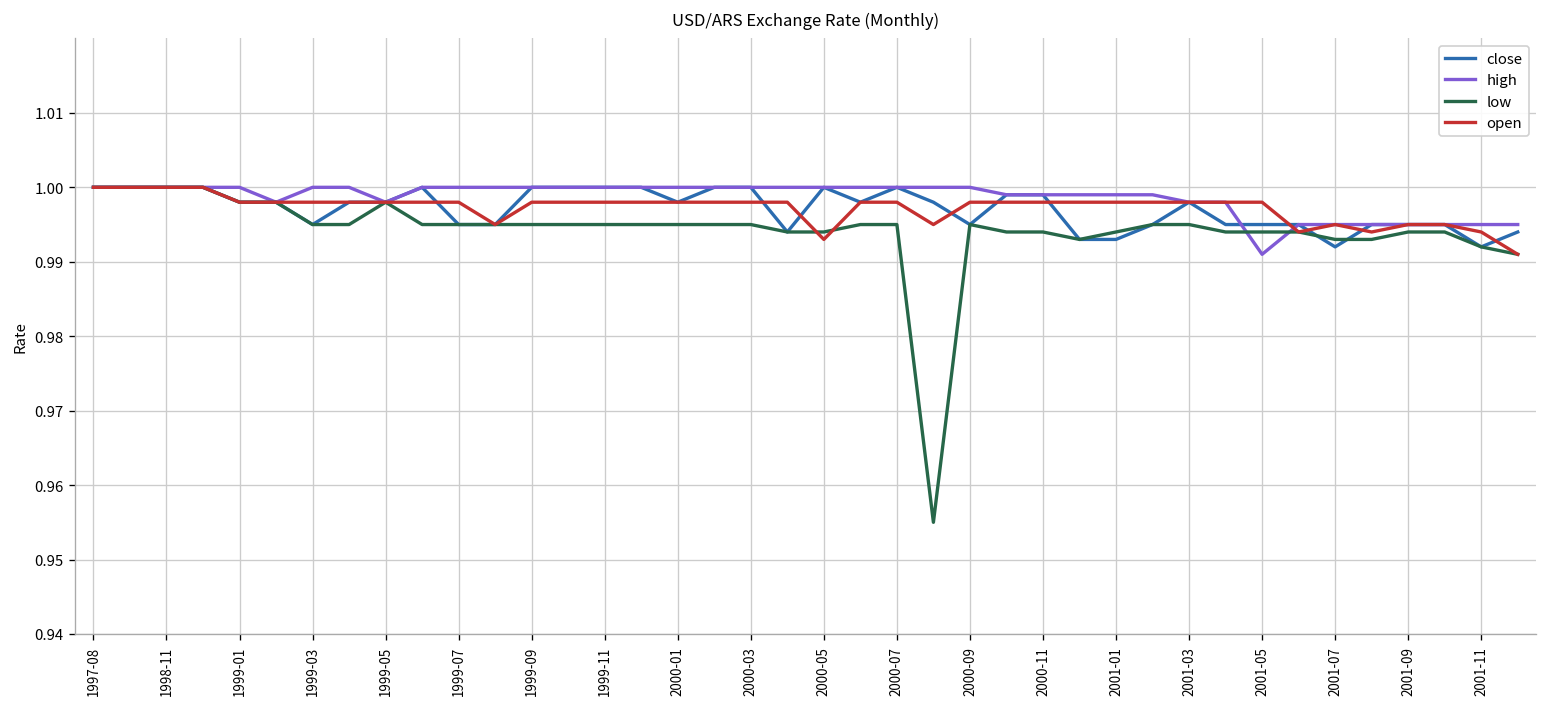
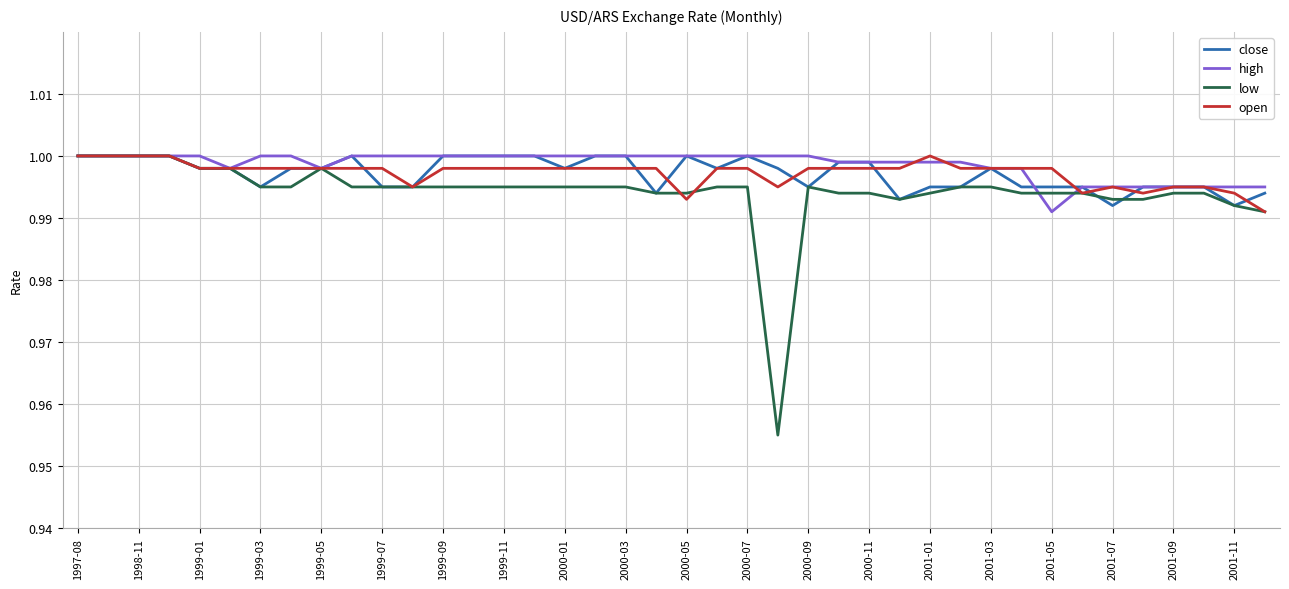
close, 2001-01: 0.993 -> 0.995
open, 2001-01: 0.998 -> 1.000
